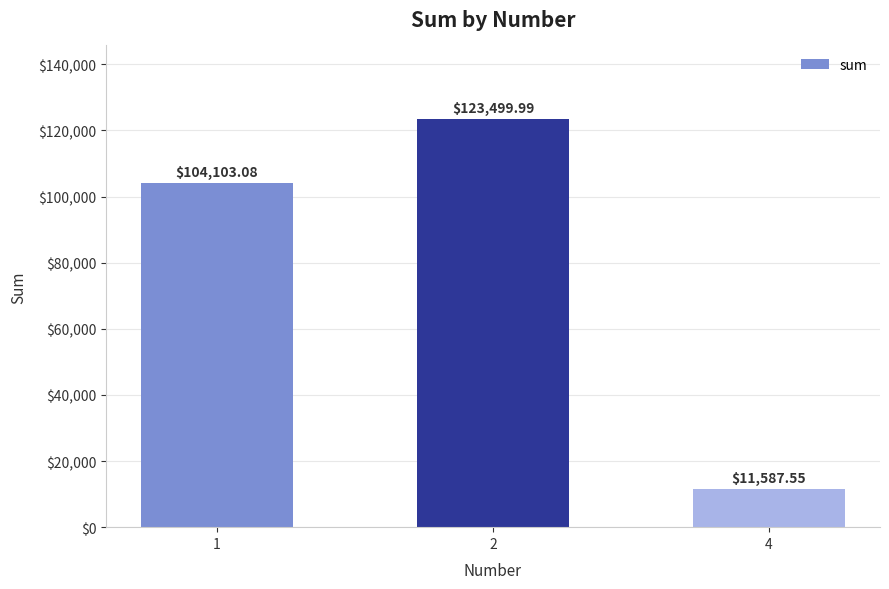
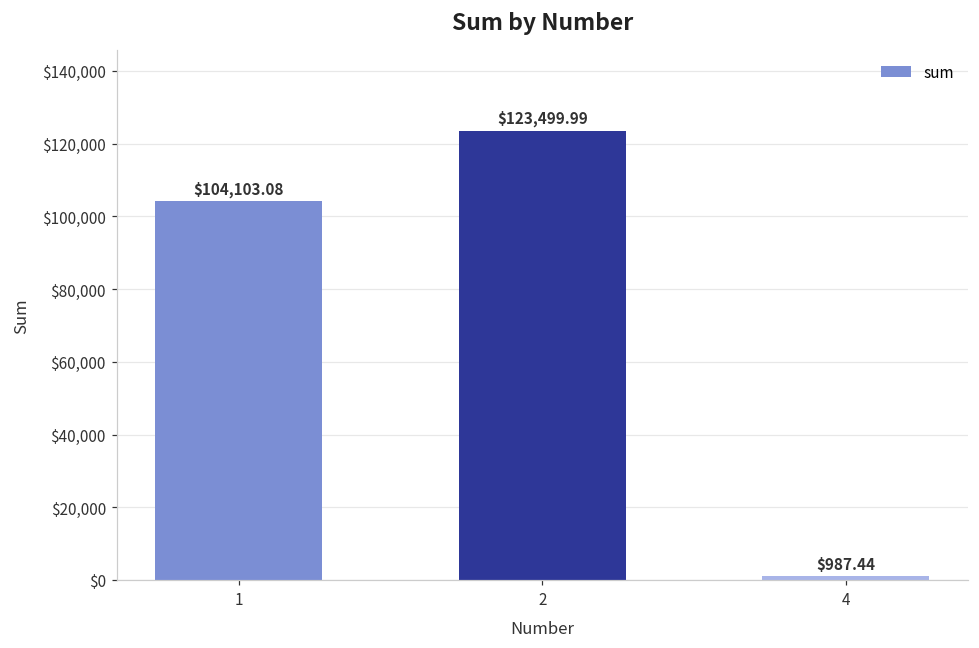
4: $11,587.55 -> $987.44
